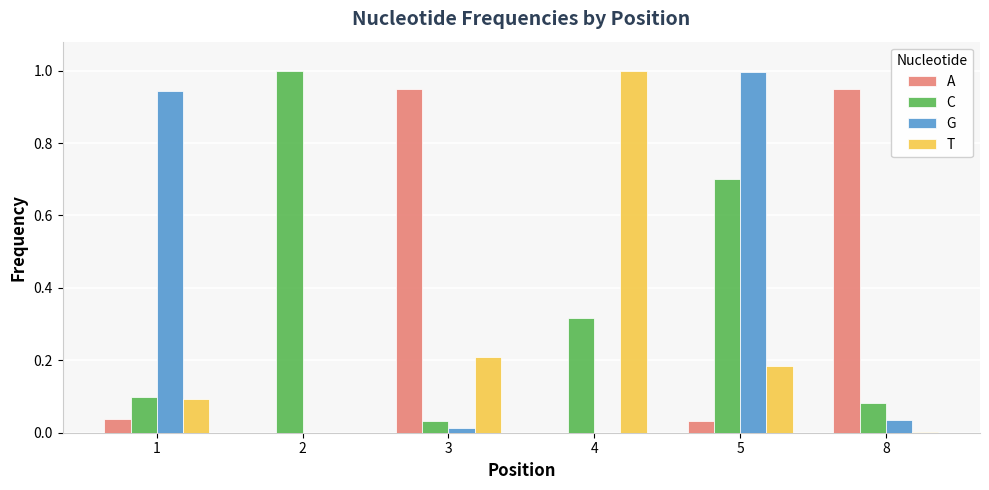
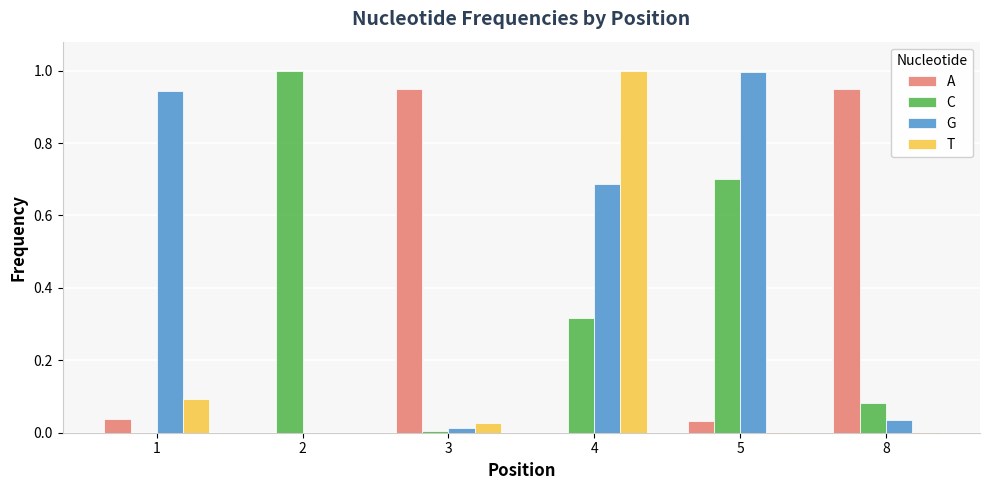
C, 1: 0.1 -> 0.0
C, 3: 0.03 -> 0.01
T, 3: 0.21 -> 0.03
G, 4: 0.00 -> 0.69
T, 5: 0.18 -> 0.00
